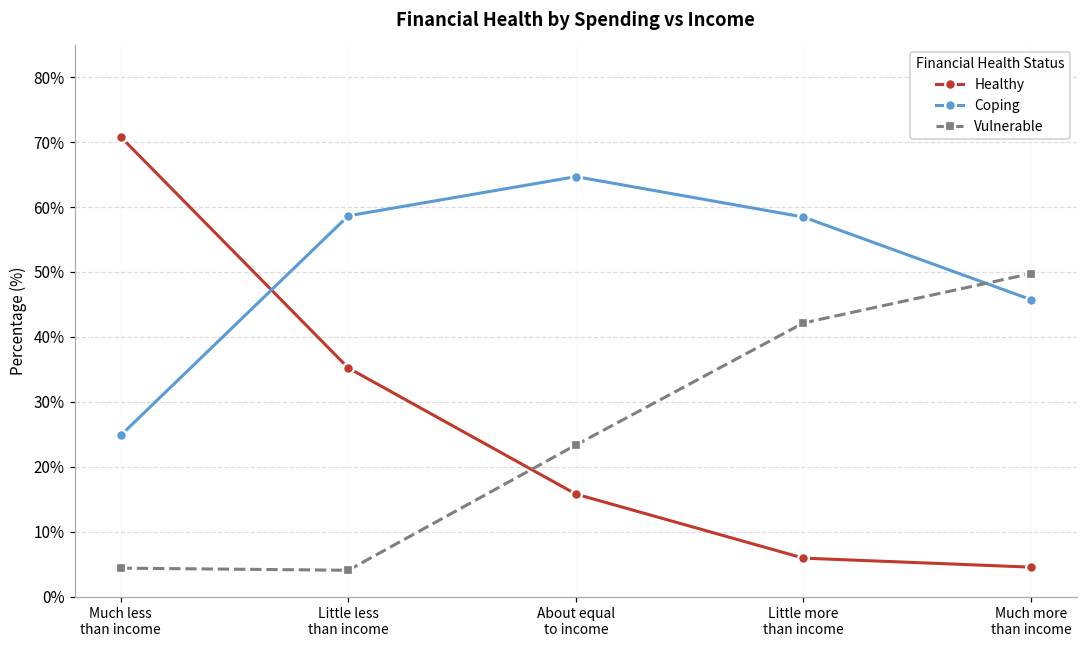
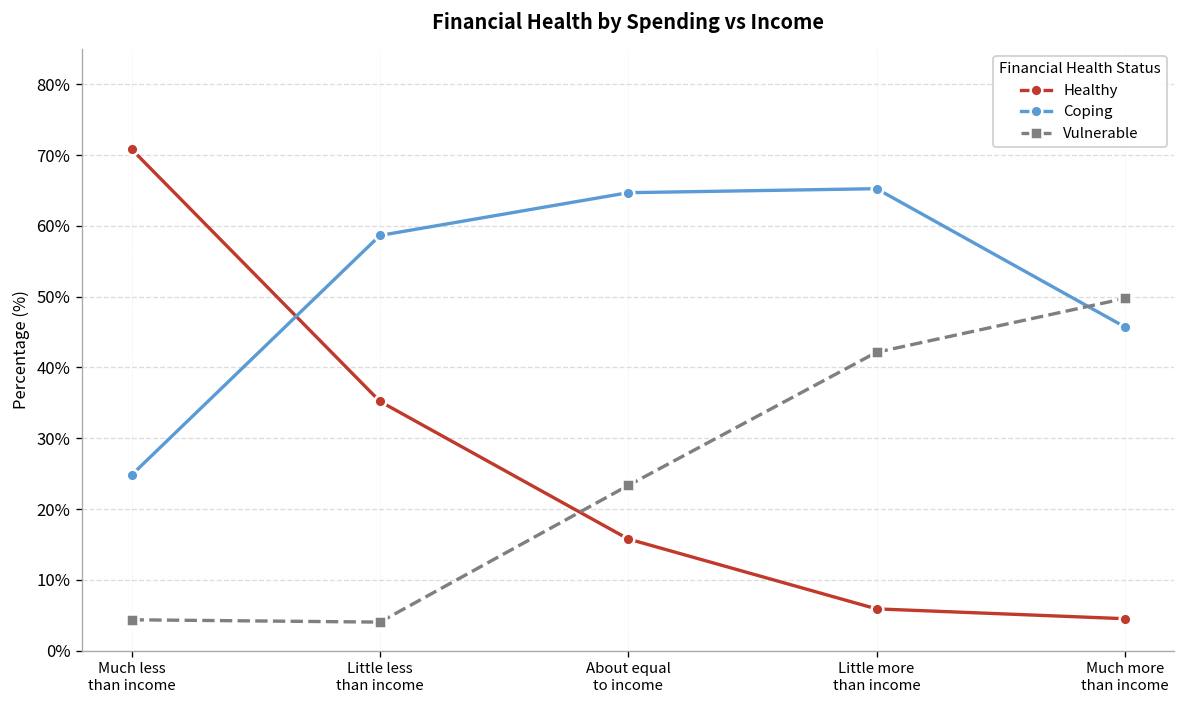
Coping, Little more than income: 58% -> 65%
